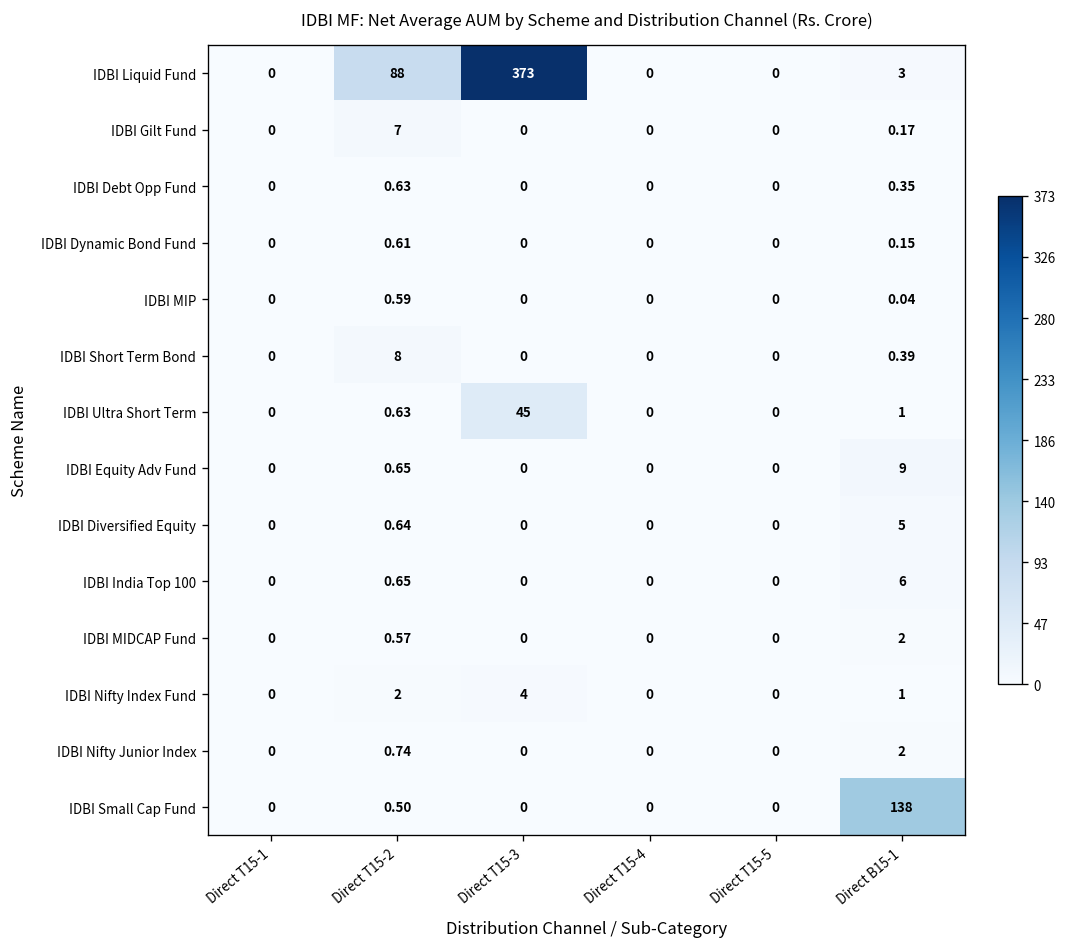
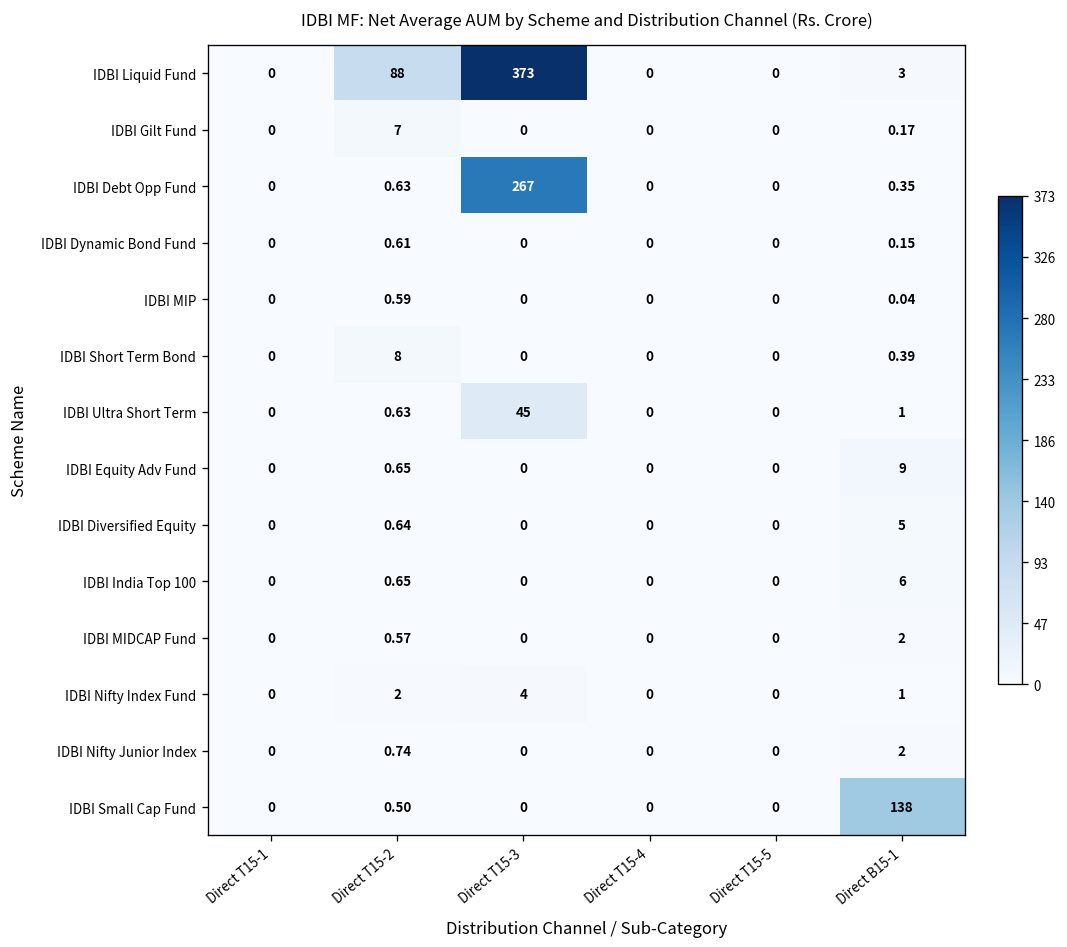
IDBI Debt Opp Fund, Direct T15-3: 0 -> 267
